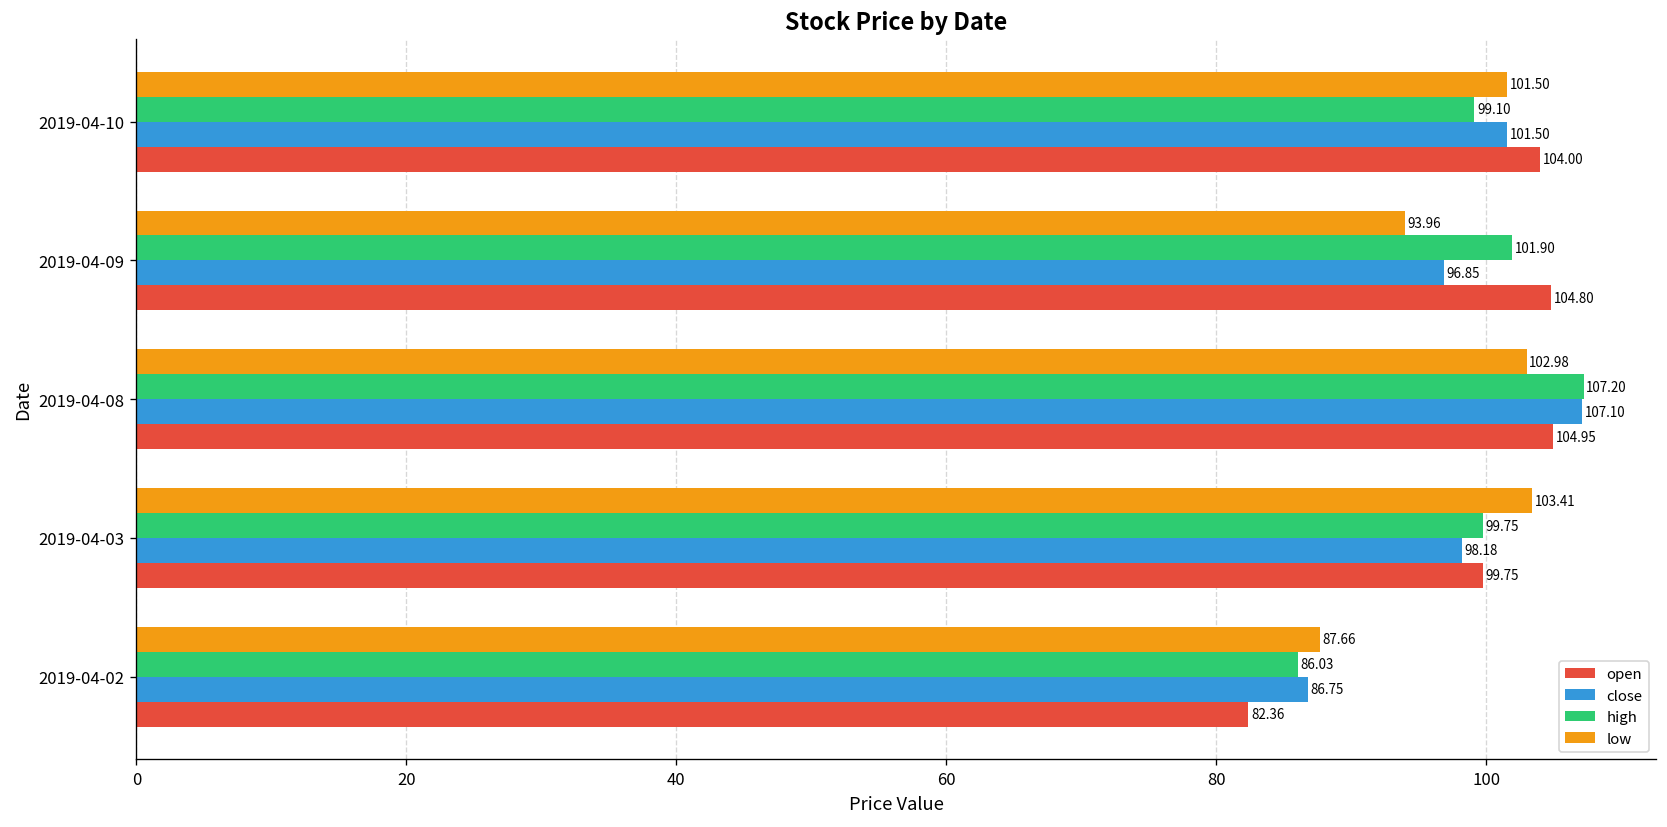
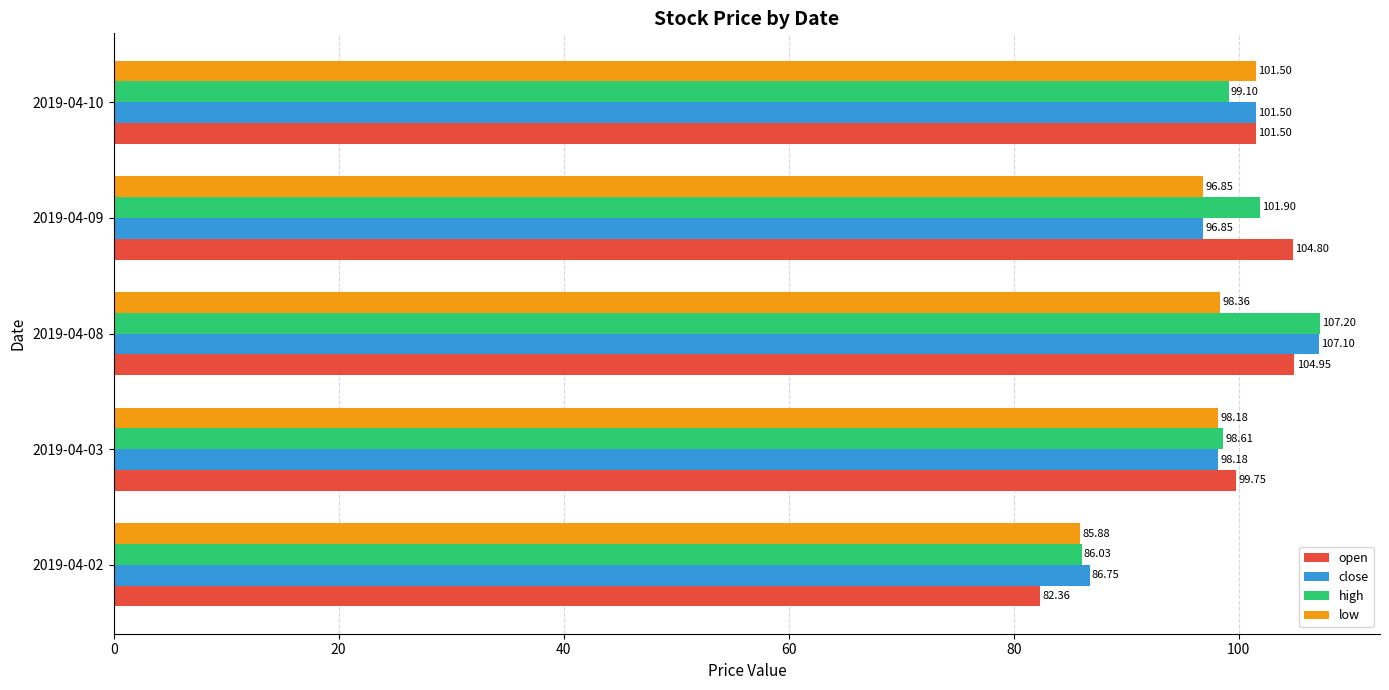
open, 2019-04-10: 104.00 -> 101.50
low, 2019-04-09: 93.96 -> 96.85
low, 2019-04-08: 102.98 -> 98.36
low, 2019-04-03: 103.41 -> 98.18
high, 2019-04-03: 99.75 -> 98.61
low, 2019-04-02: 87.66 -> 85.88
